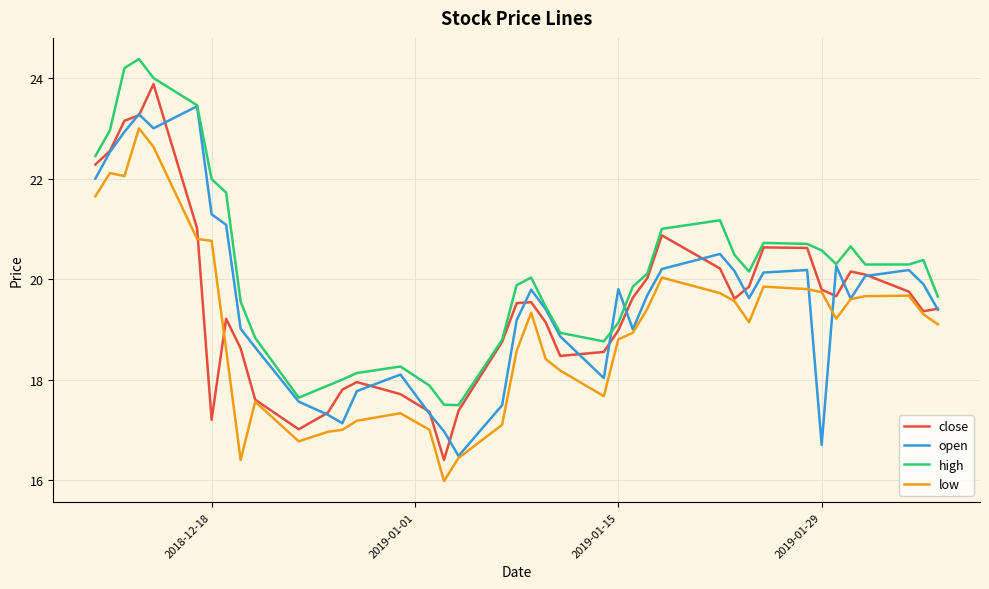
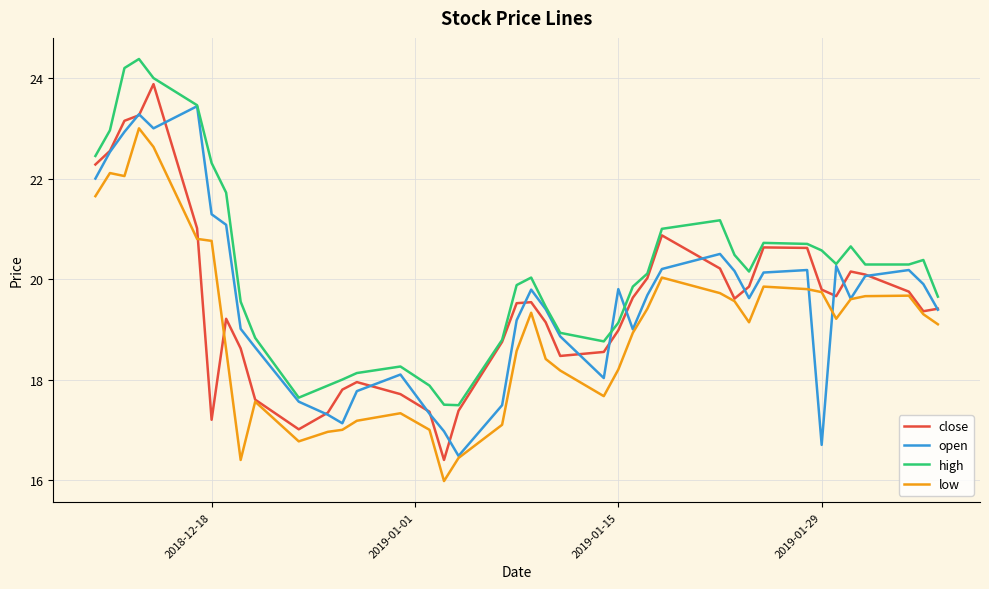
high, 2018-12-18: 22.0 -> 22.3
low, 2019-01-15: 18.8 -> 18.2
